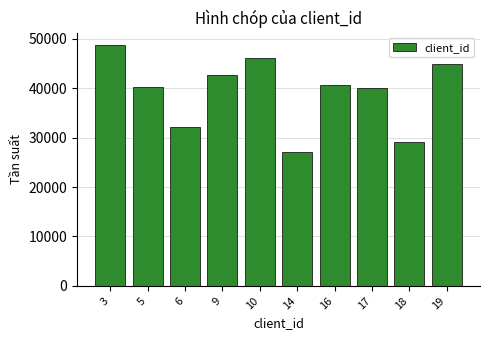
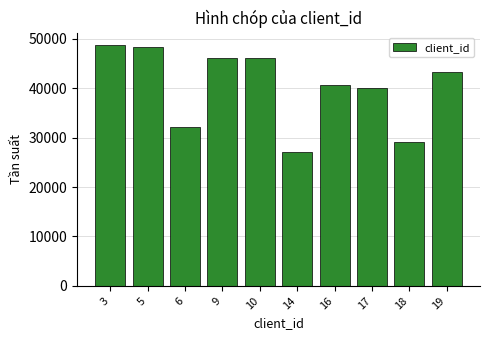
5: 40000 -> 48000
9: 43000 -> 46000
19: 45000 -> 43000
